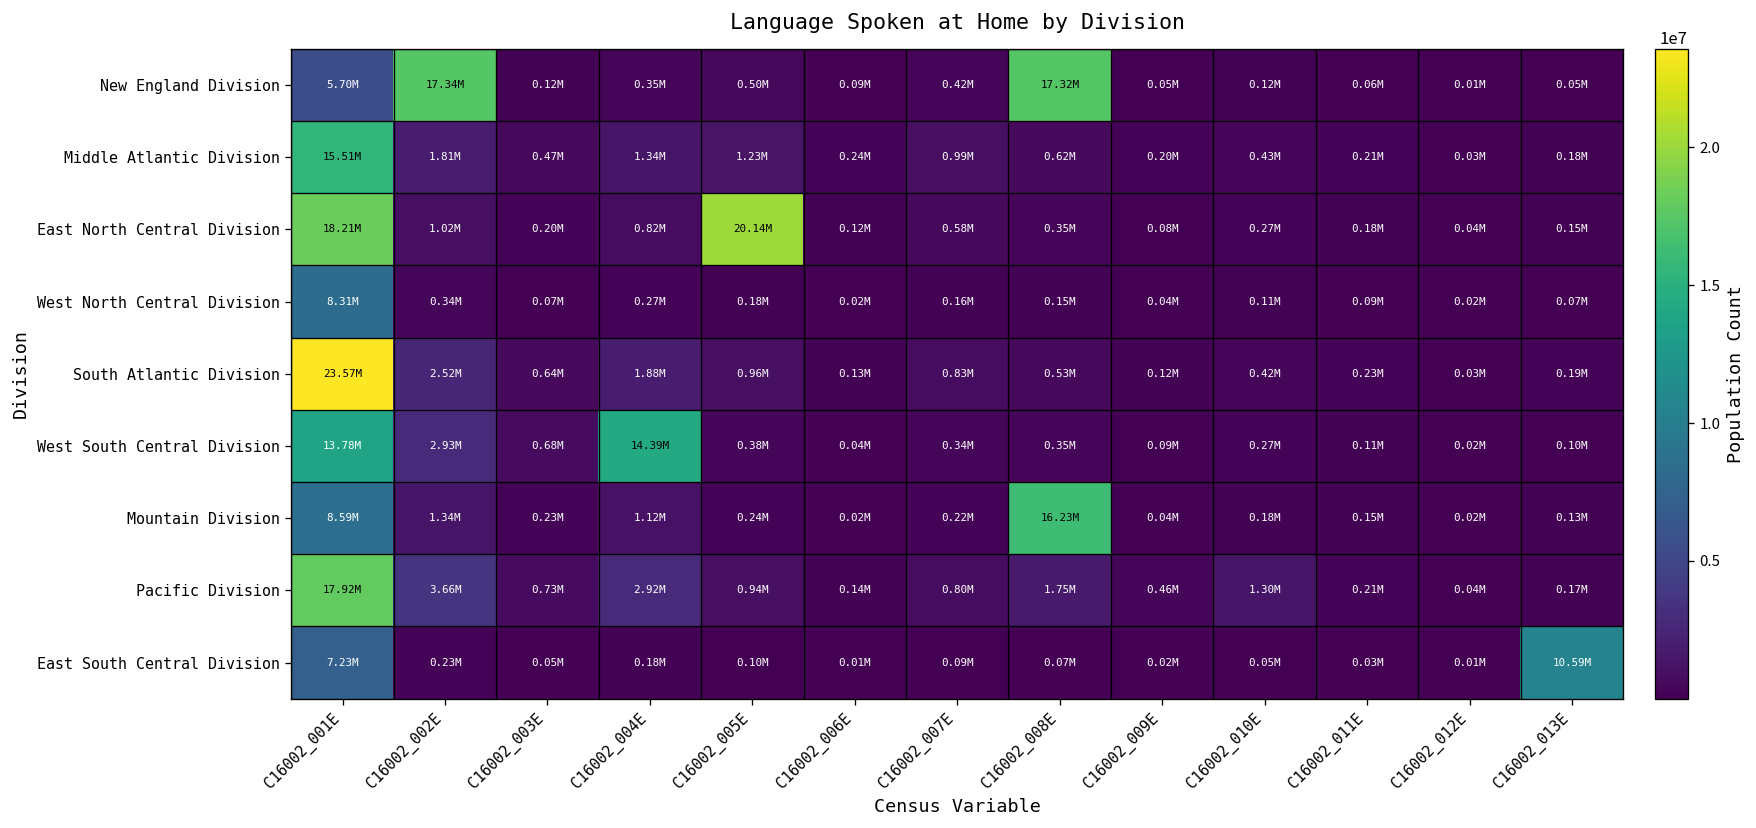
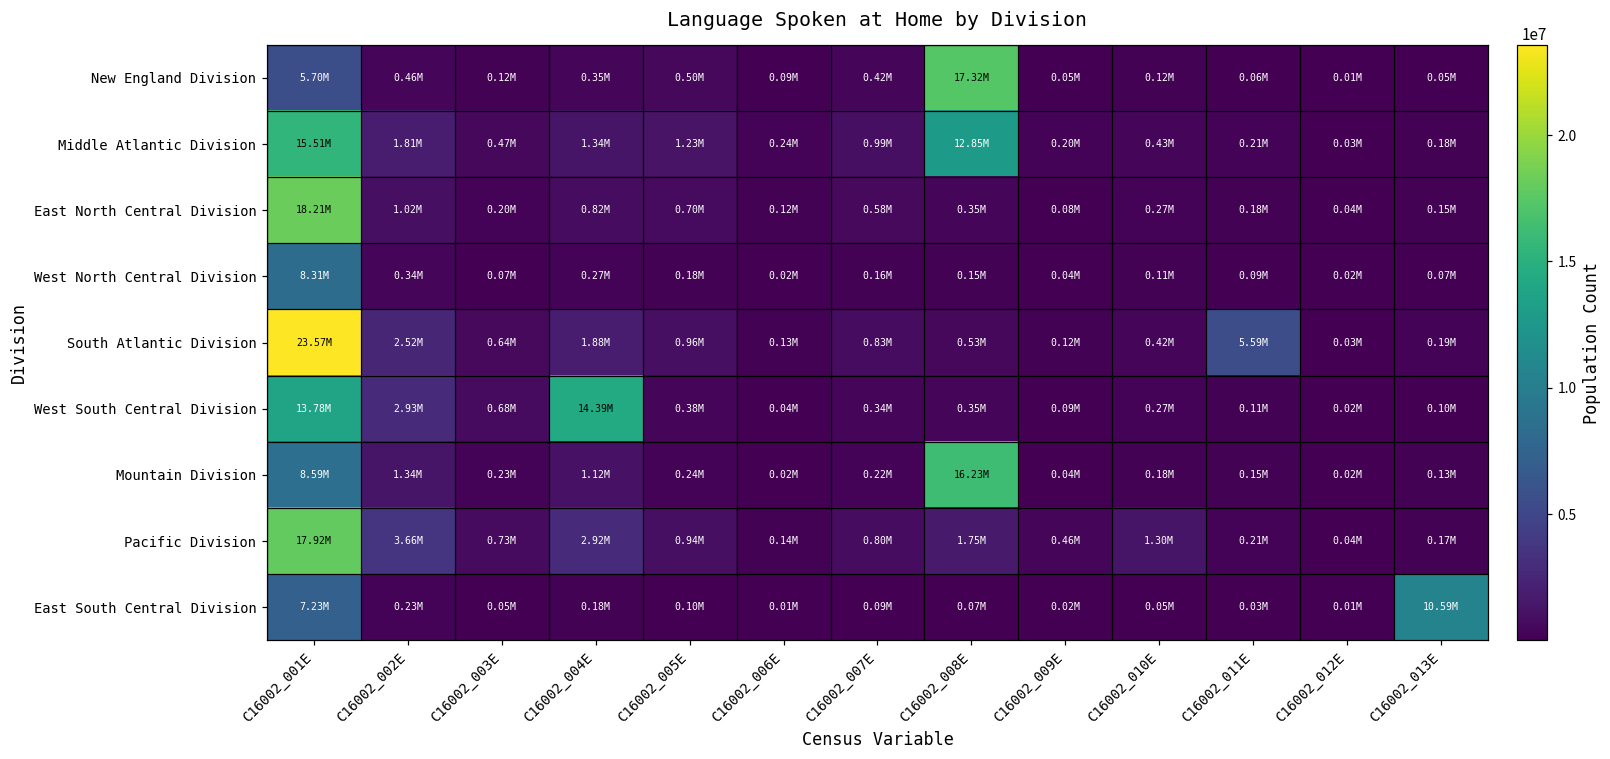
New England Division, C16002_002E: 17.34M -> 0.46M
Middle Atlantic Division, C16002_008E: 0.62M -> 12.85M
East North Central Division, C16002_005E: 20.14M -> 0.70M
South Atlantic Division, C16002_011E: 0.23M -> 5.59M
